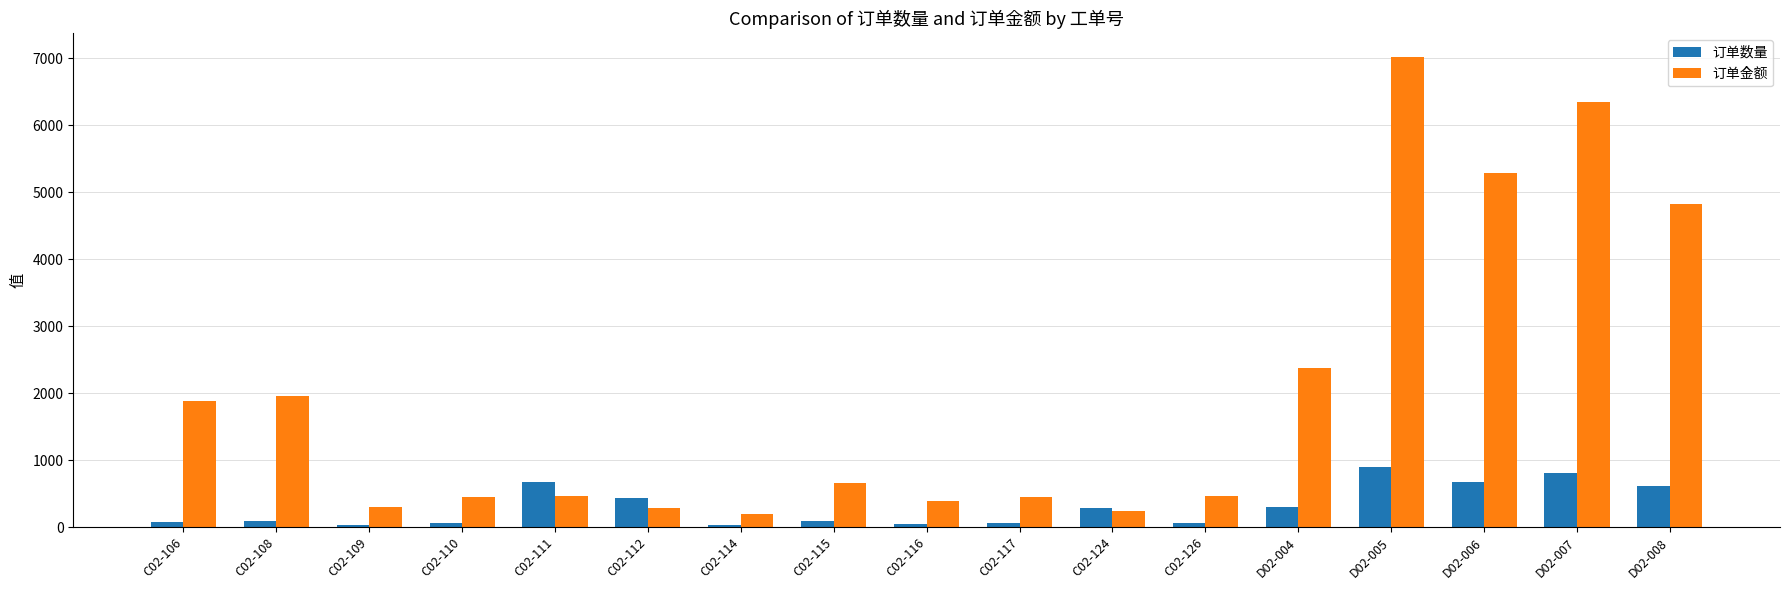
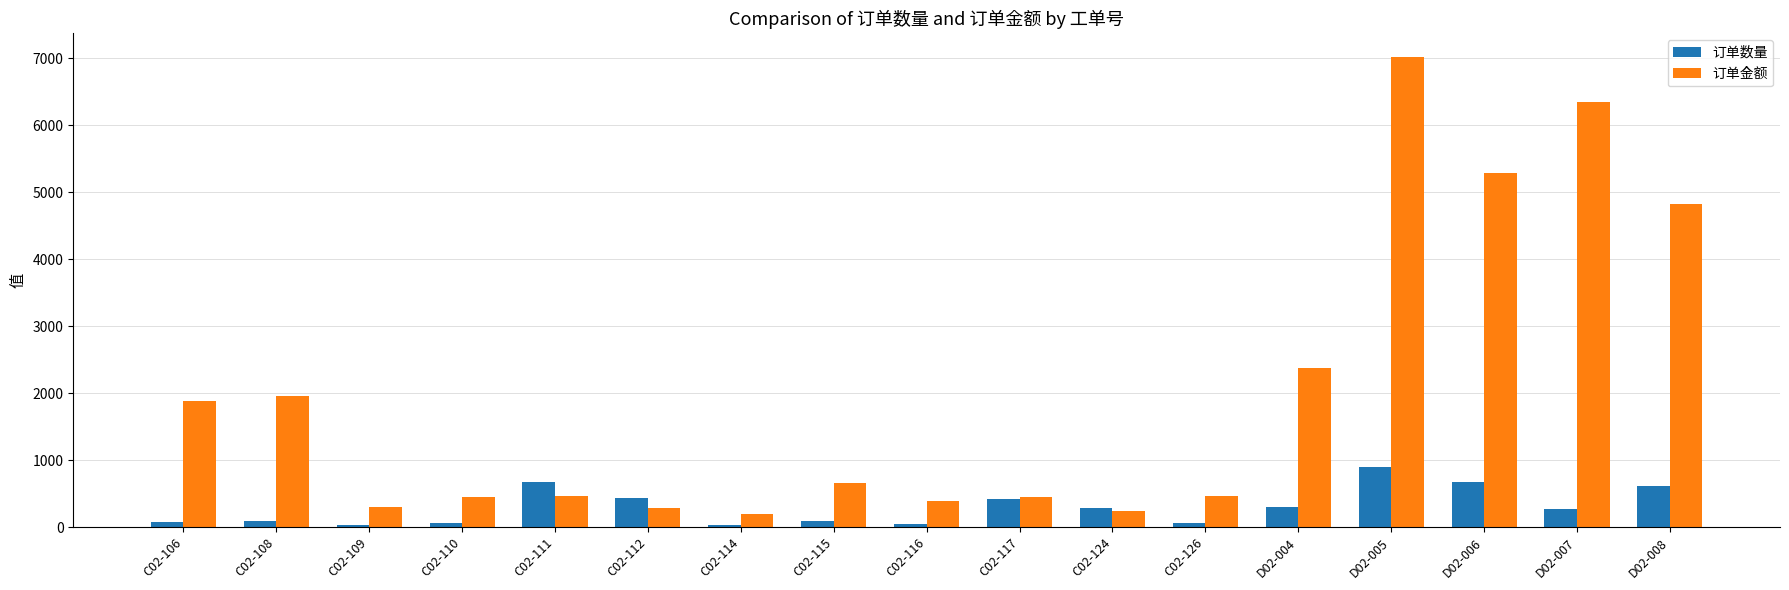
订单数量, C02-117: 100 -> 400
订单数量, D02-007: 800 -> 300
